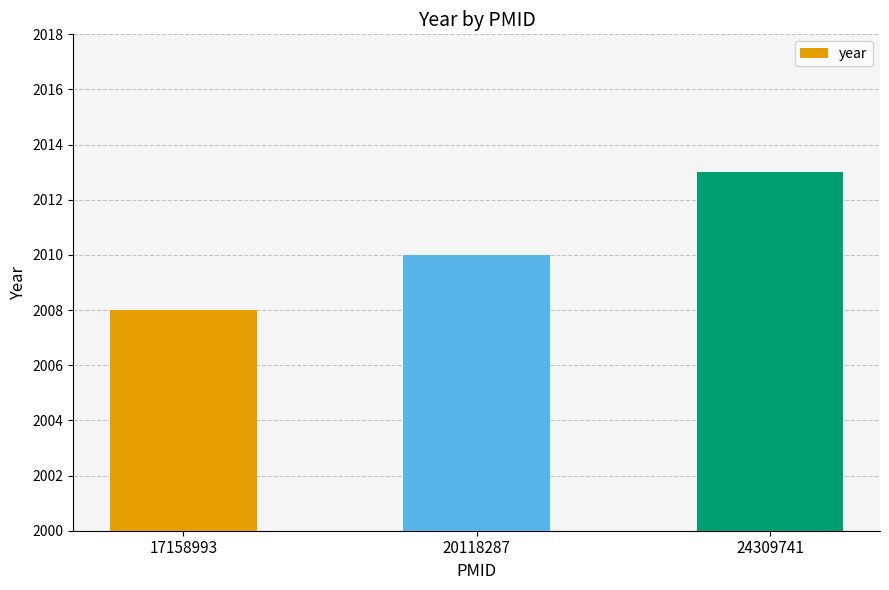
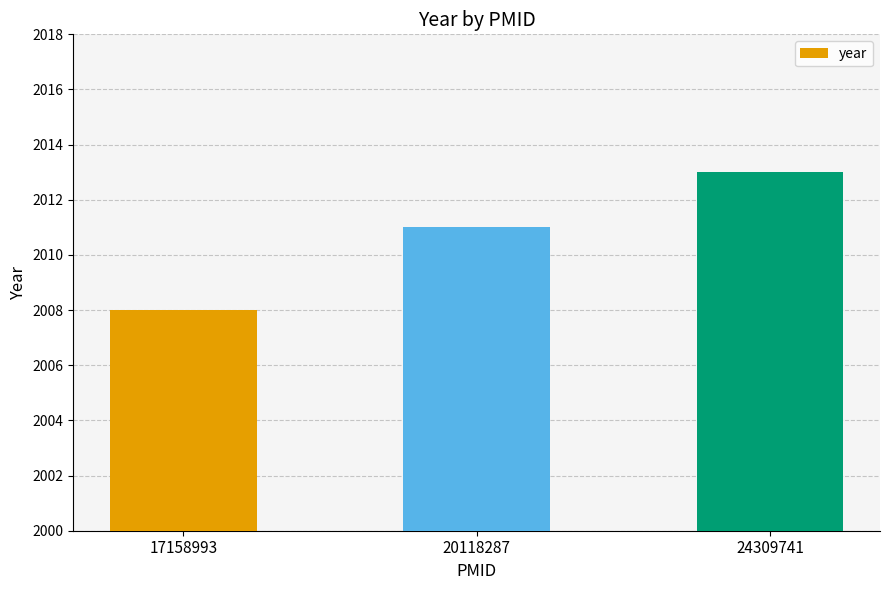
20118287: 2010 -> 2011
